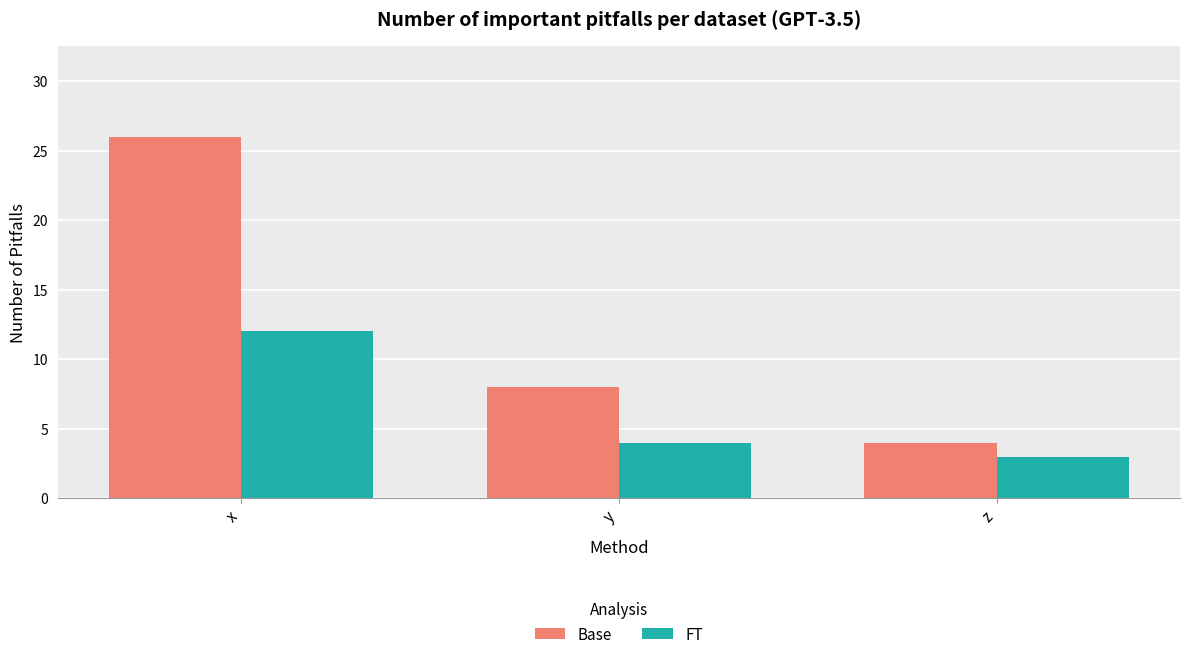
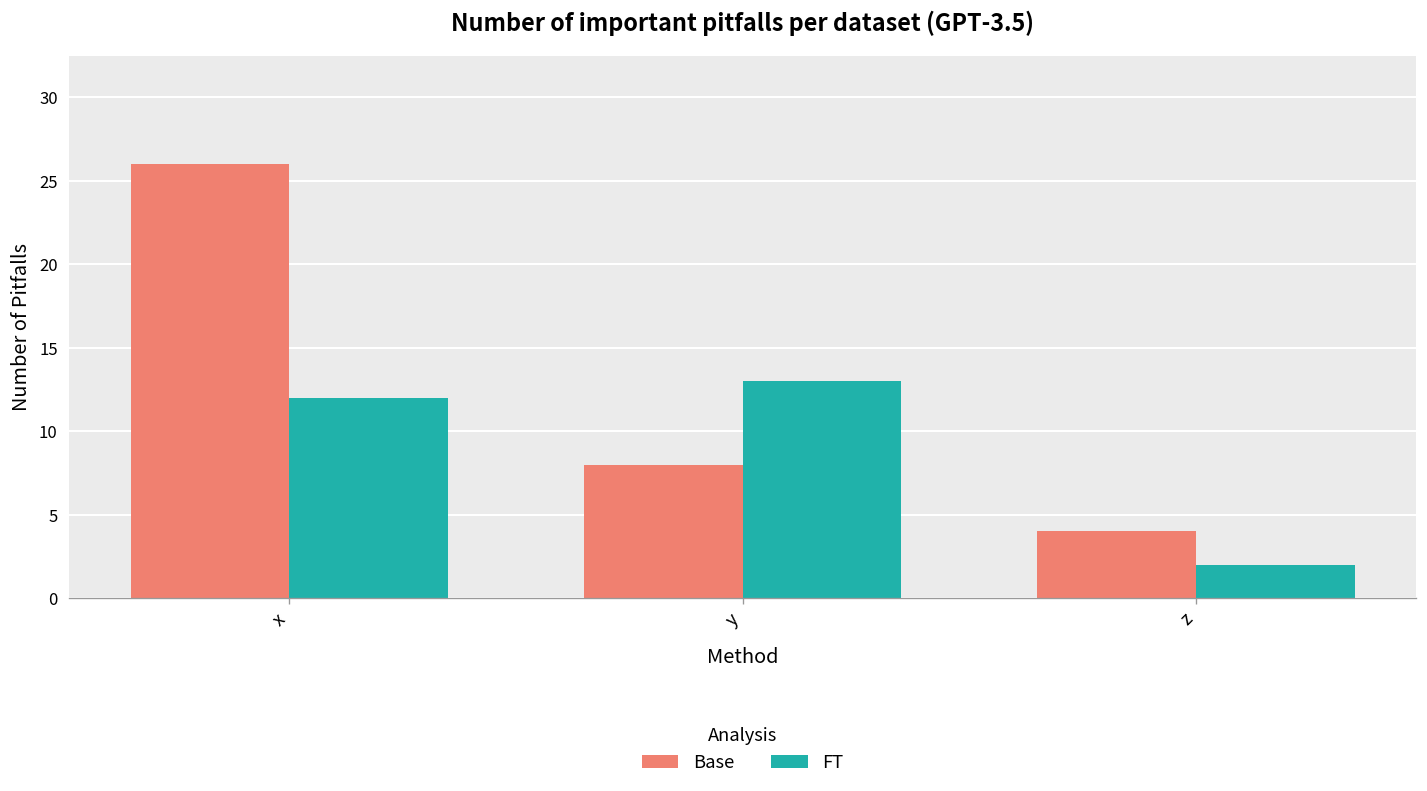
FT, y: 4 -> 13
FT, z: 3 -> 2
